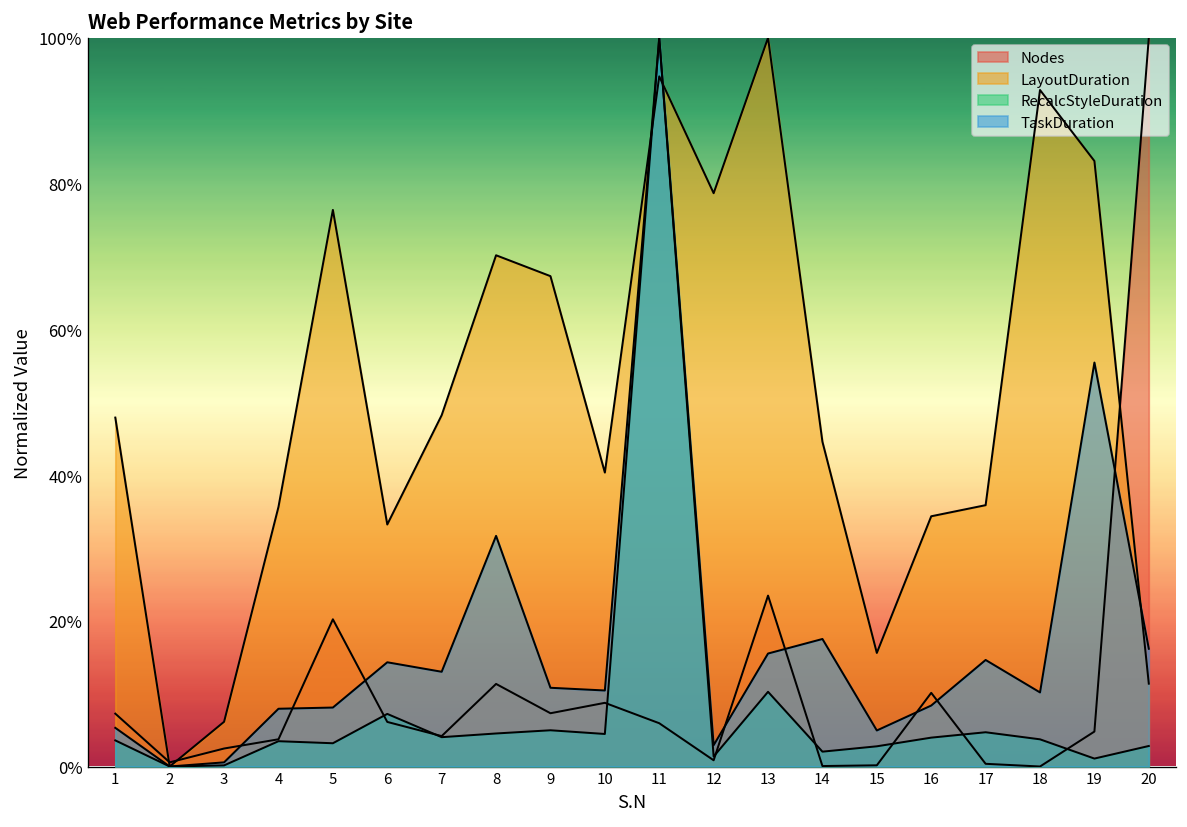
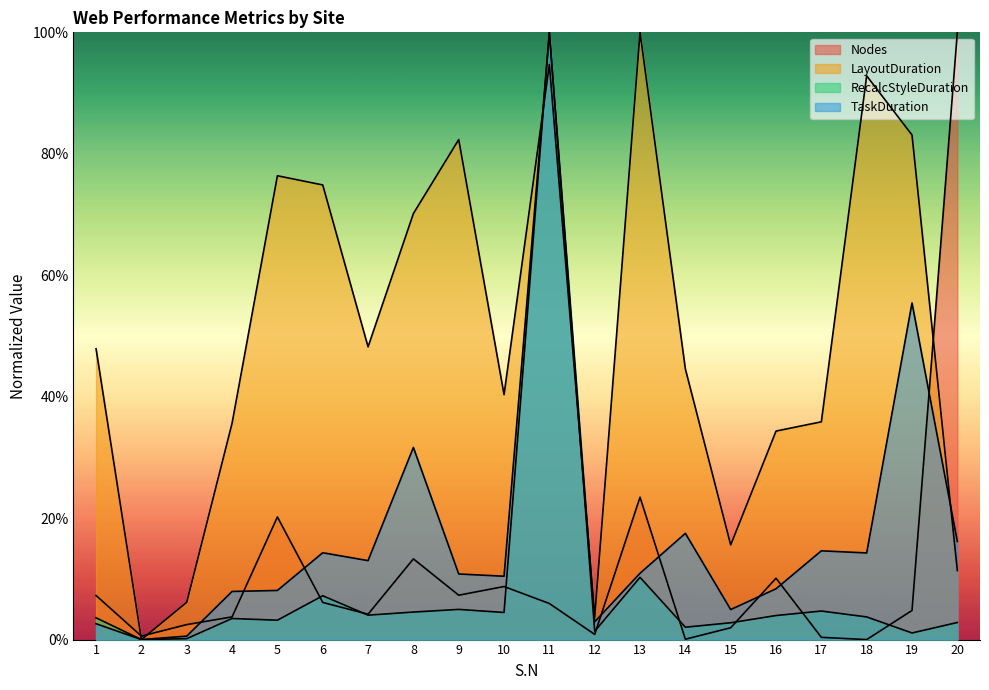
TaskDuration, 1: 5% -> 3%
LayoutDuration, 6: 33% -> 75%
Nodes, 8: 11% -> 13%
LayoutDuration, 9: 67% -> 82%
LayoutDuration, 12: 79% -> 4%
TaskDuration, 13: 16% -> 11%
Nodes, 15: 0% -> 2%
TaskDuration, 18: 10% -> 14%
